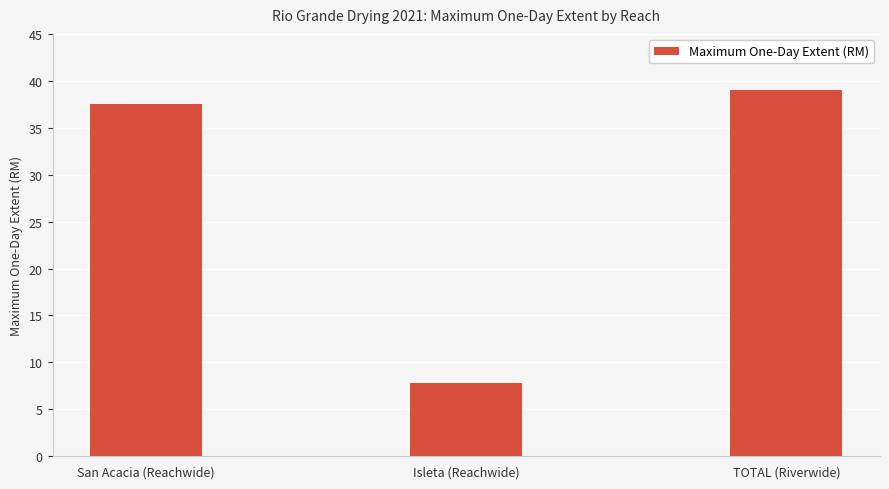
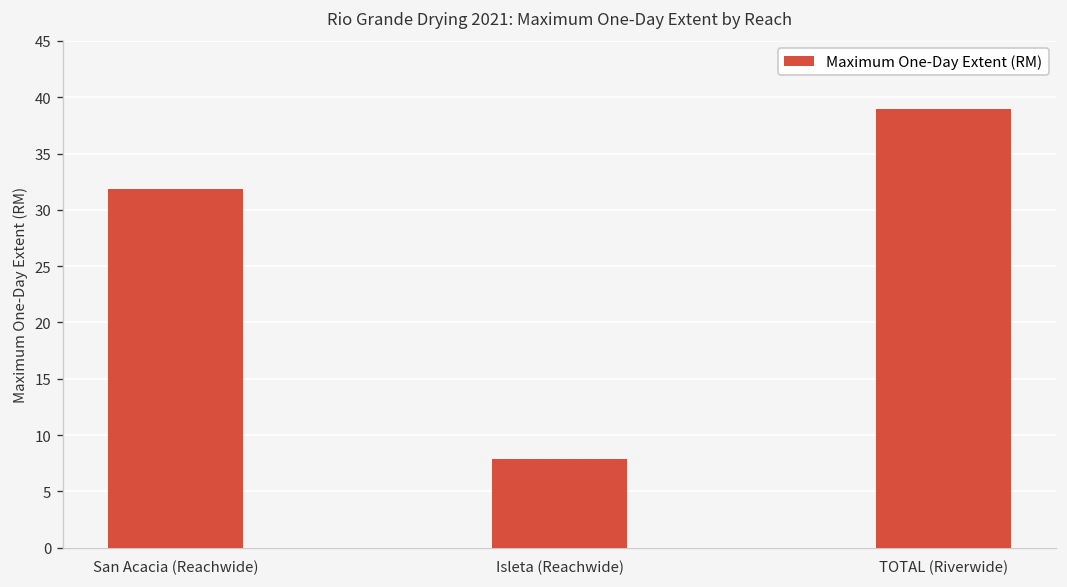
San Acacia (Reachwide): 37 -> 32
